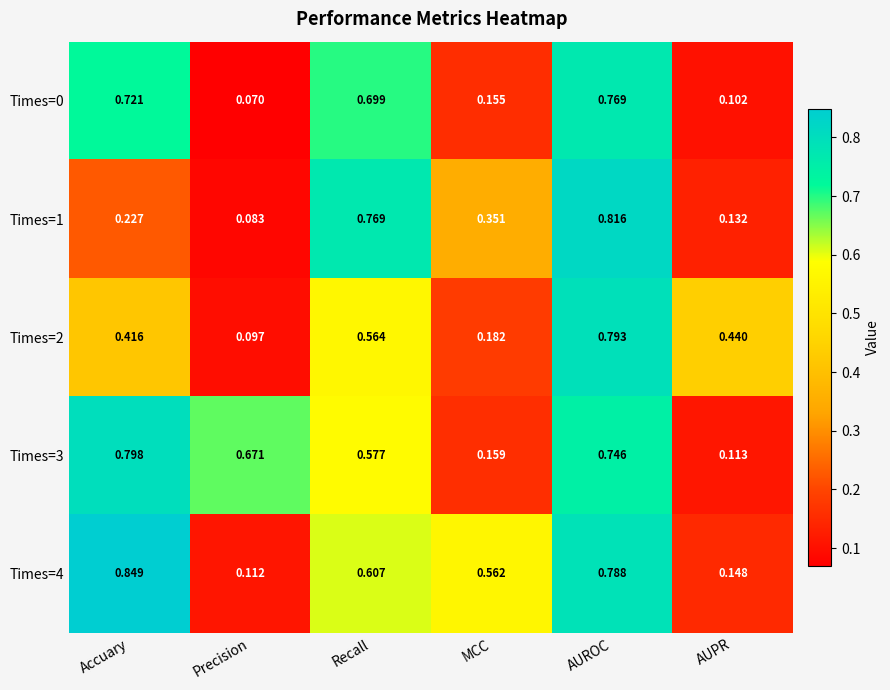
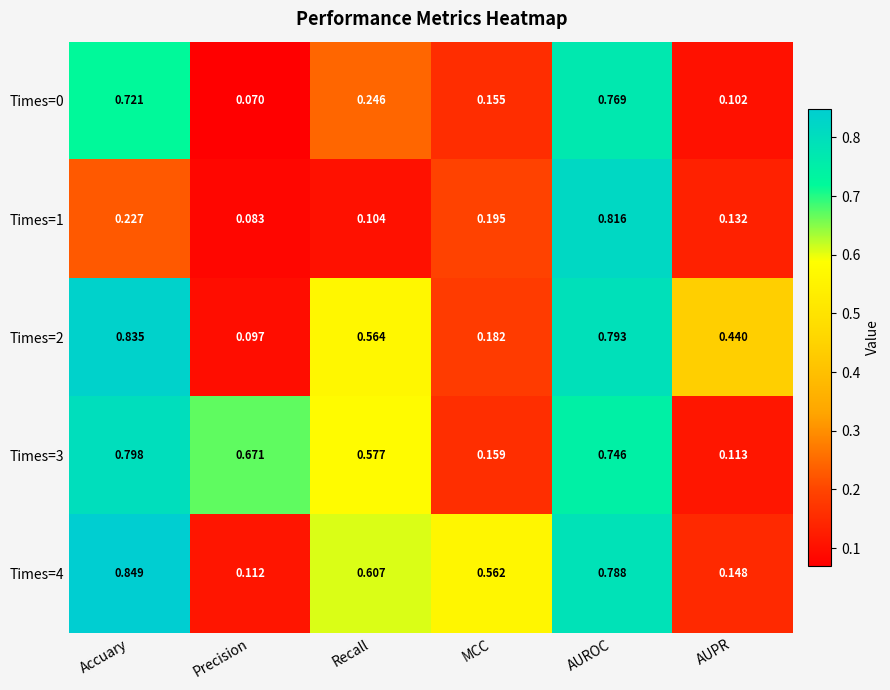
Times=0, Recall: 0.699 -> 0.246
Times=1, Recall: 0.769 -> 0.104
Times=1, MCC: 0.351 -> 0.195
Times=2, Accuary: 0.416 -> 0.835
